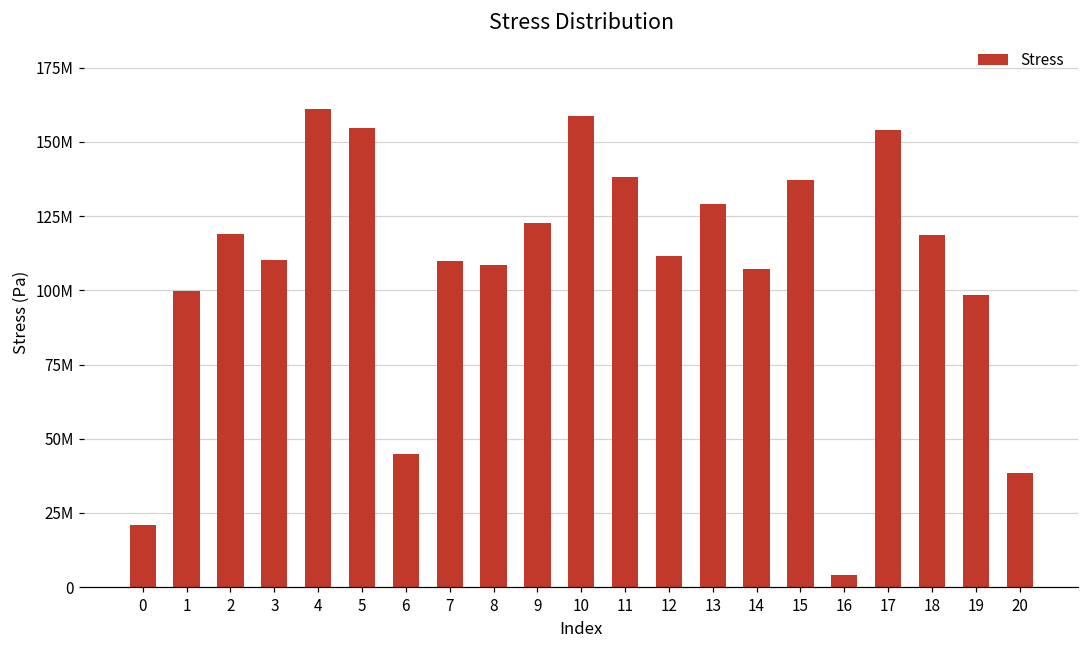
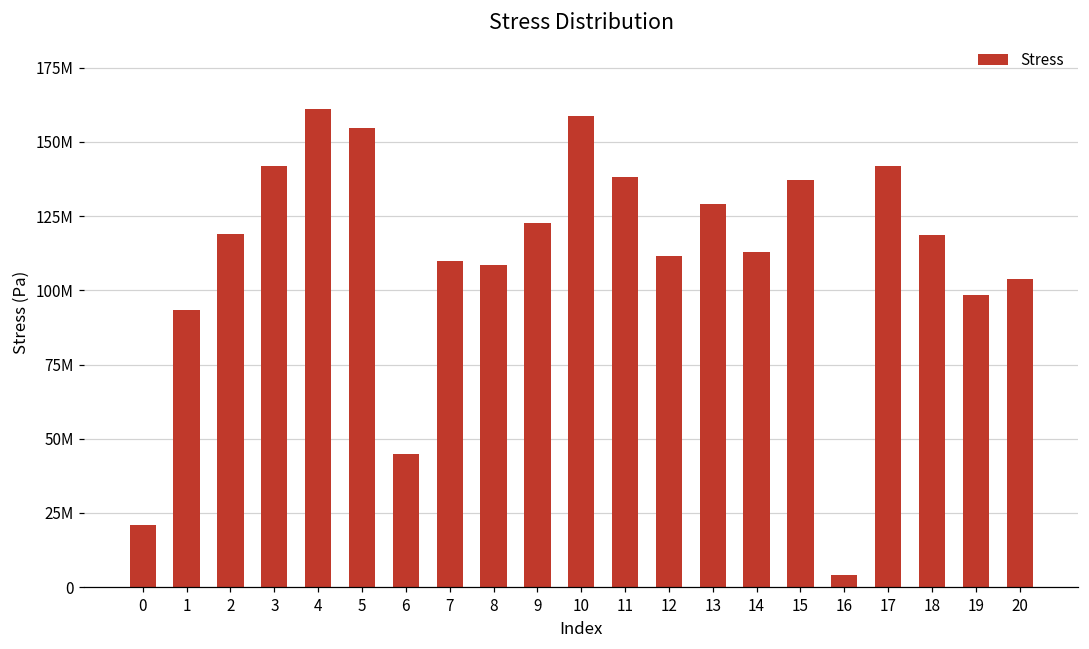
1: 100000000 -> 93000000
3: 110000000 -> 142000000
14: 107000000 -> 113000000
17: 154000000 -> 142000000
20: 38000000 -> 104000000
